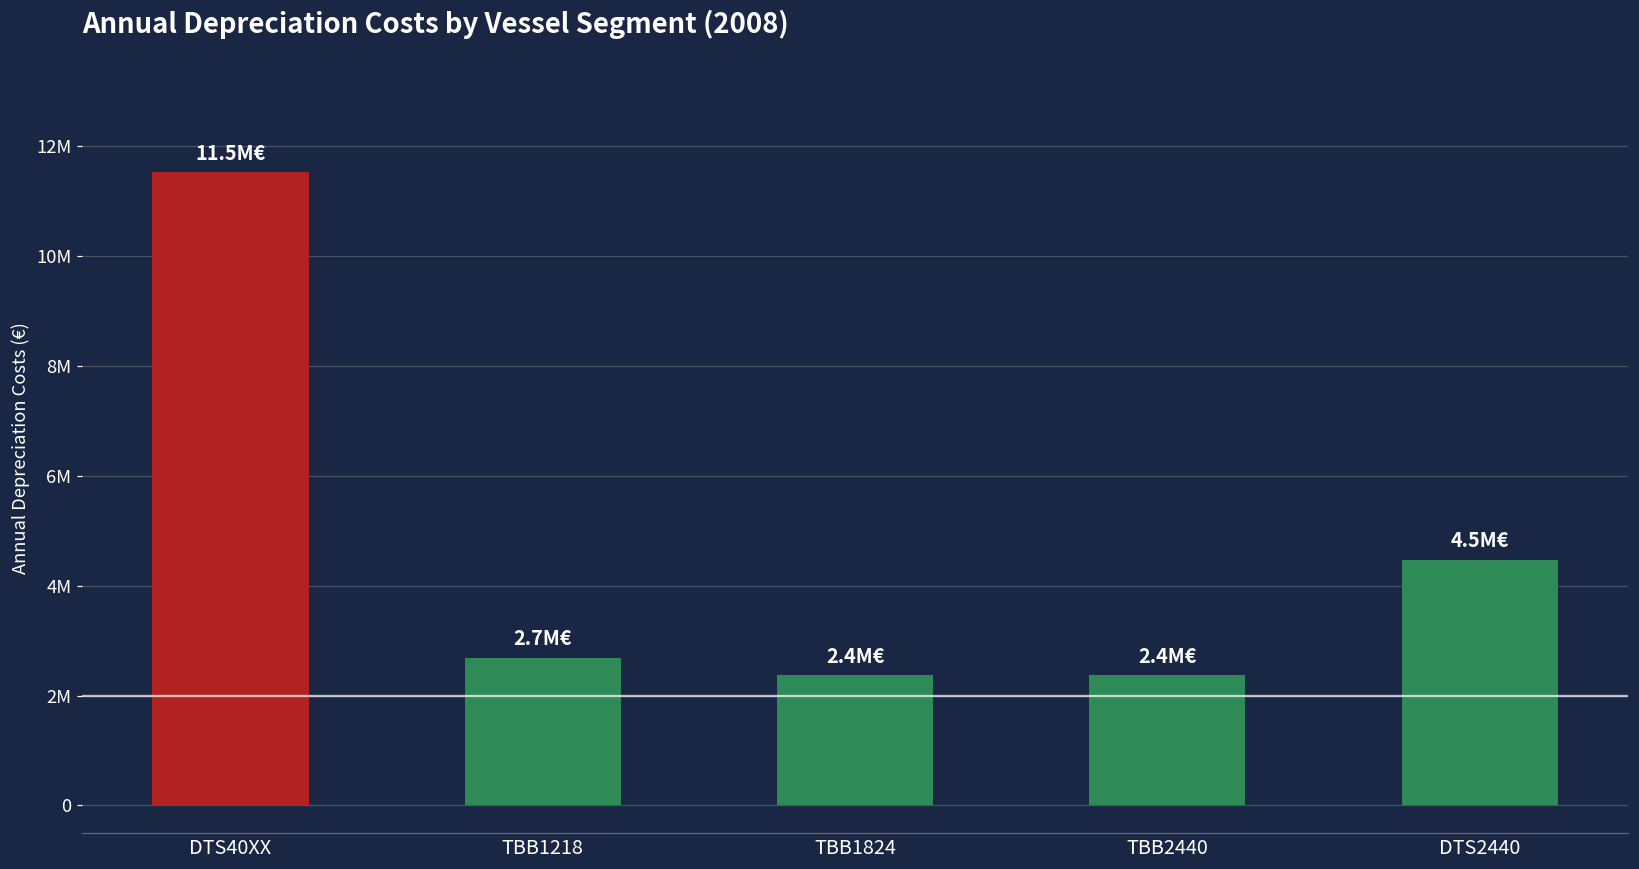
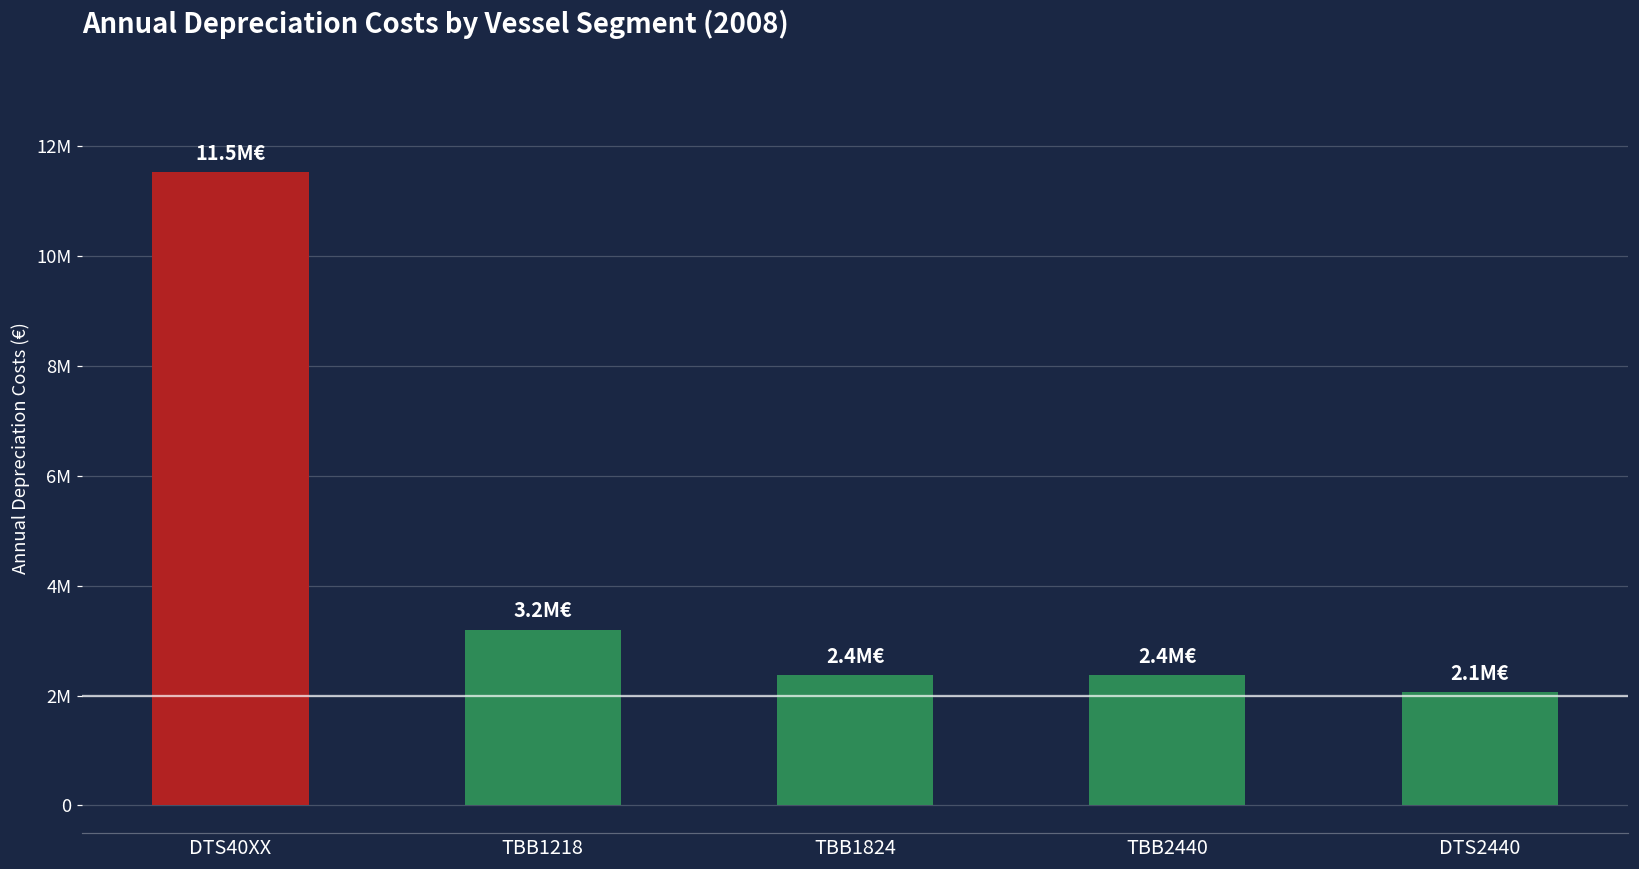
TBB1218: 2.7M€ -> 3.2M€
DTS2440: 4.5M€ -> 2.1M€
